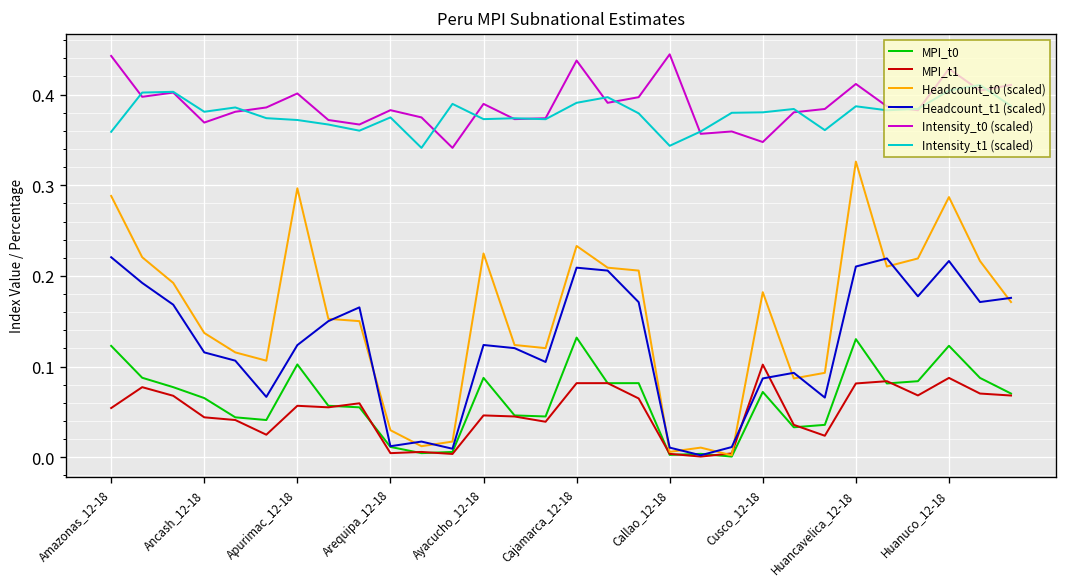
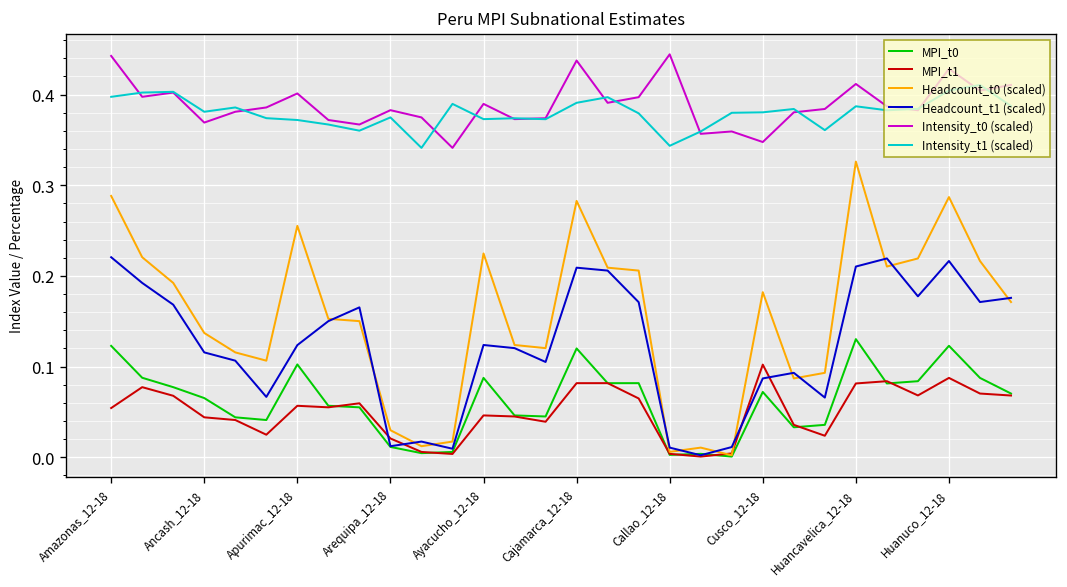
Intensity_t1 (scaled), Amazonas_12-18: 0.36 -> 0.40
Headcount_t0 (scaled), Apurimac_12-18: 0.30 -> 0.26
MPI_t1, Arequipa_12-18: 0.00 -> 0.02
MPI_t0, Cajamarca_12-18: 0.13 -> 0.12
Headcount_t0 (scaled), Cajamarca_12-18: 0.23 -> 0.28
